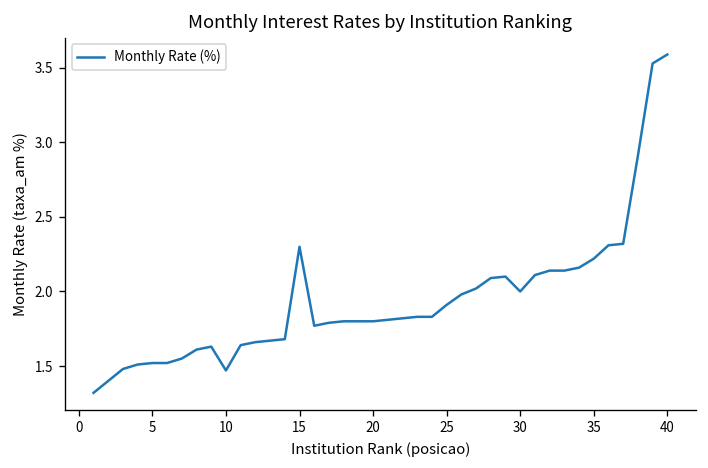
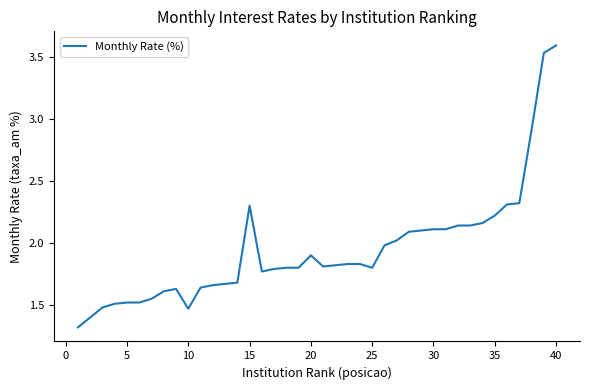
20: 1.8 -> 1.9
25: 1.91 -> 1.80
30: 2.00 -> 2.11
